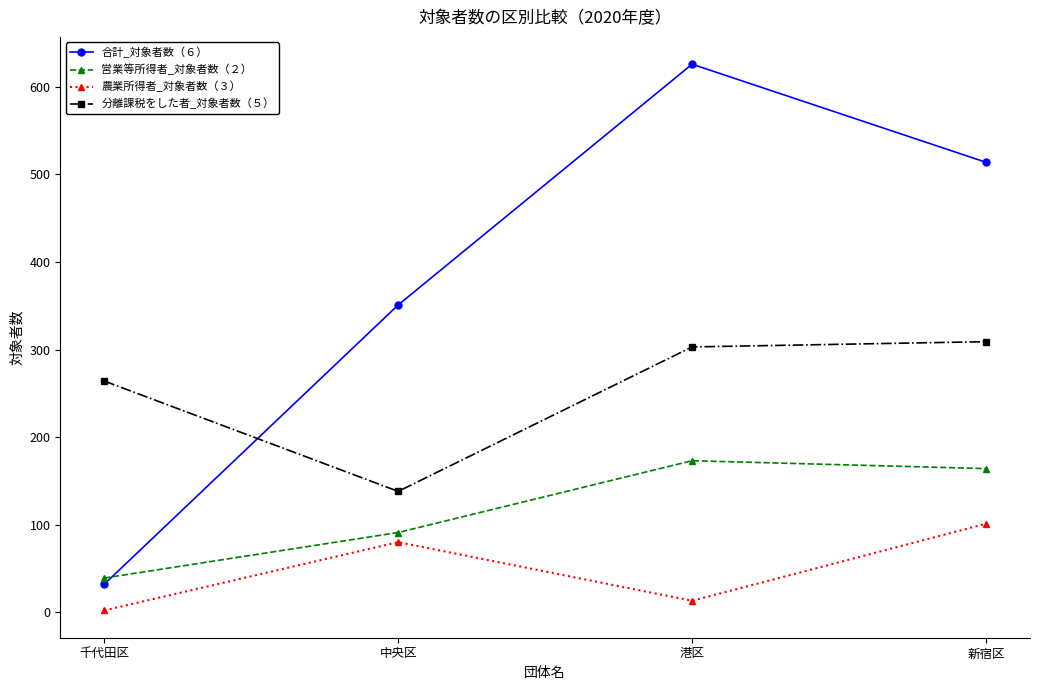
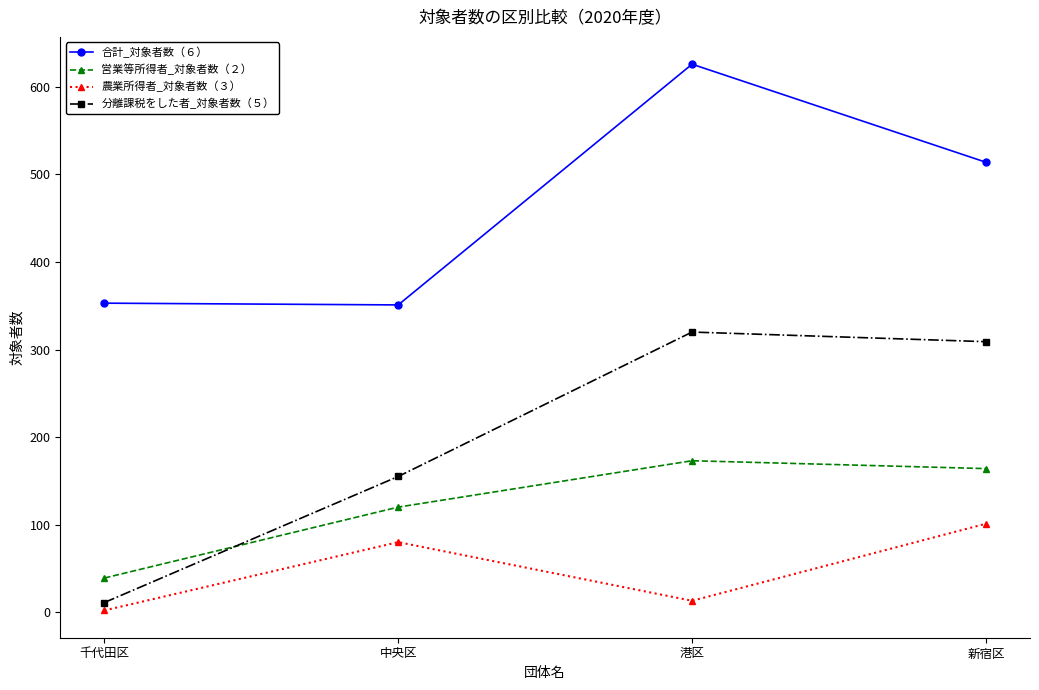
合計_対象者数（６）, 千代田区: 30 -> 350
分離課税をした者_対象者数（５）, 千代田区: 260 -> 10
営業等所得者_対象者数（２）, 中央区: 90 -> 120
分離課税をした者_対象者数（５）, 中央区: 140 -> 160
分離課税をした者_対象者数（５）, 港区: 300 -> 320
